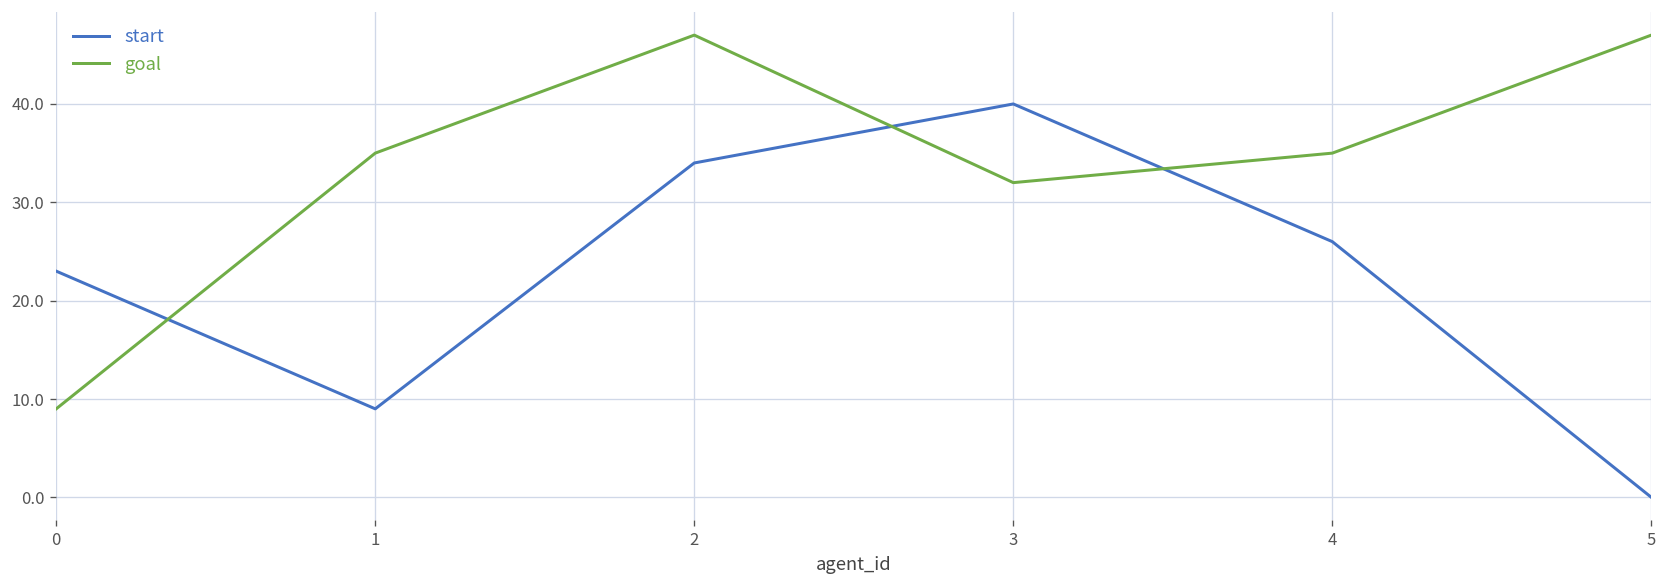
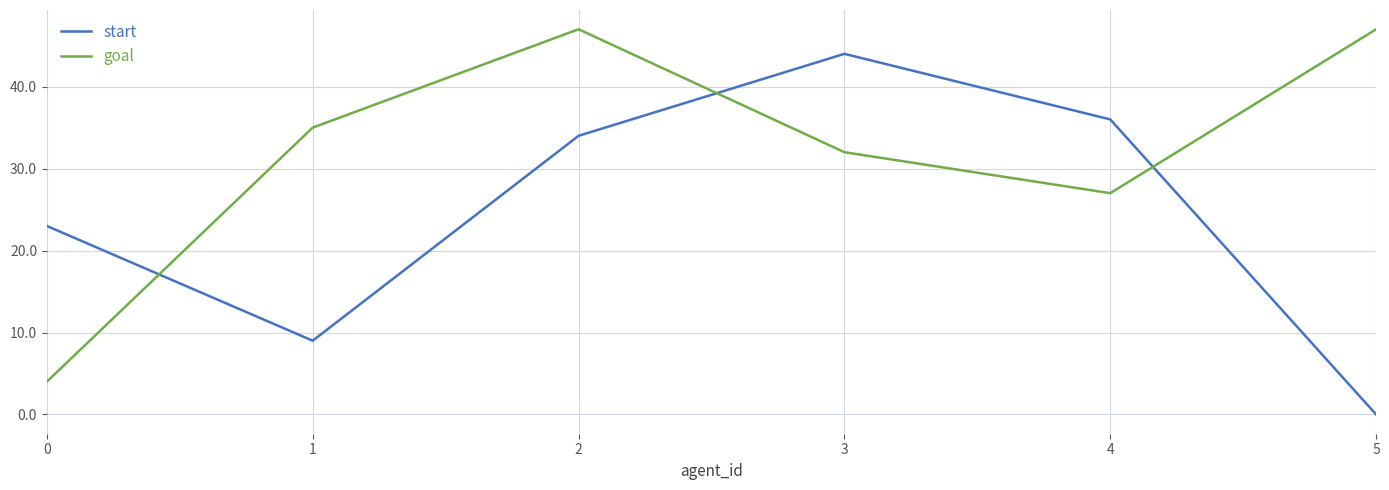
goal, 0: 9 -> 4
start, 3: 40 -> 44
start, 4: 26 -> 36
goal, 4: 35 -> 27
